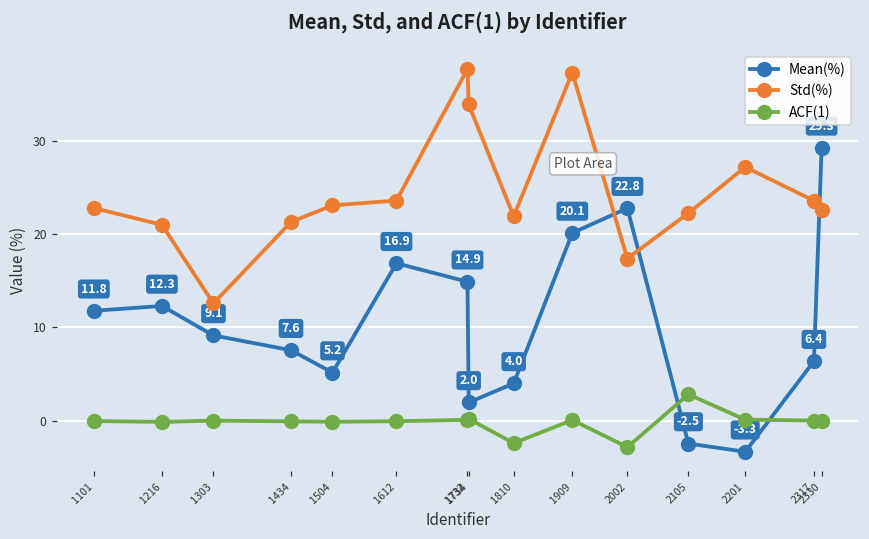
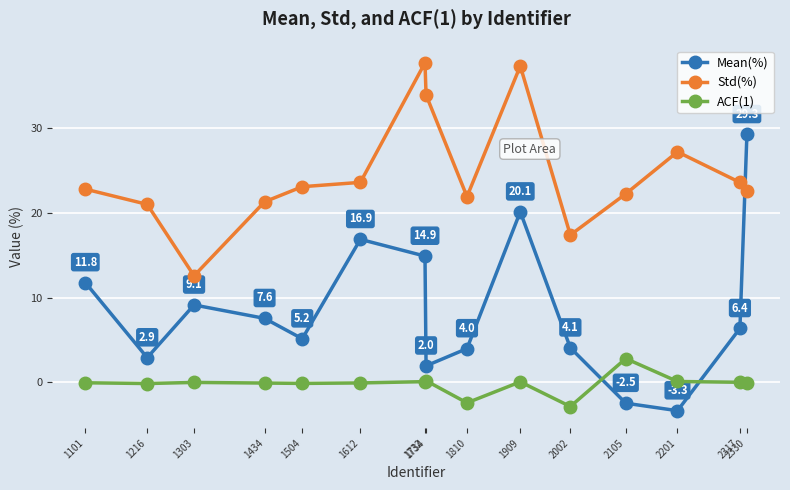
Mean(%), 1216: 12.3 -> 2.9
Mean(%), 2002: 22.8 -> 4.1
